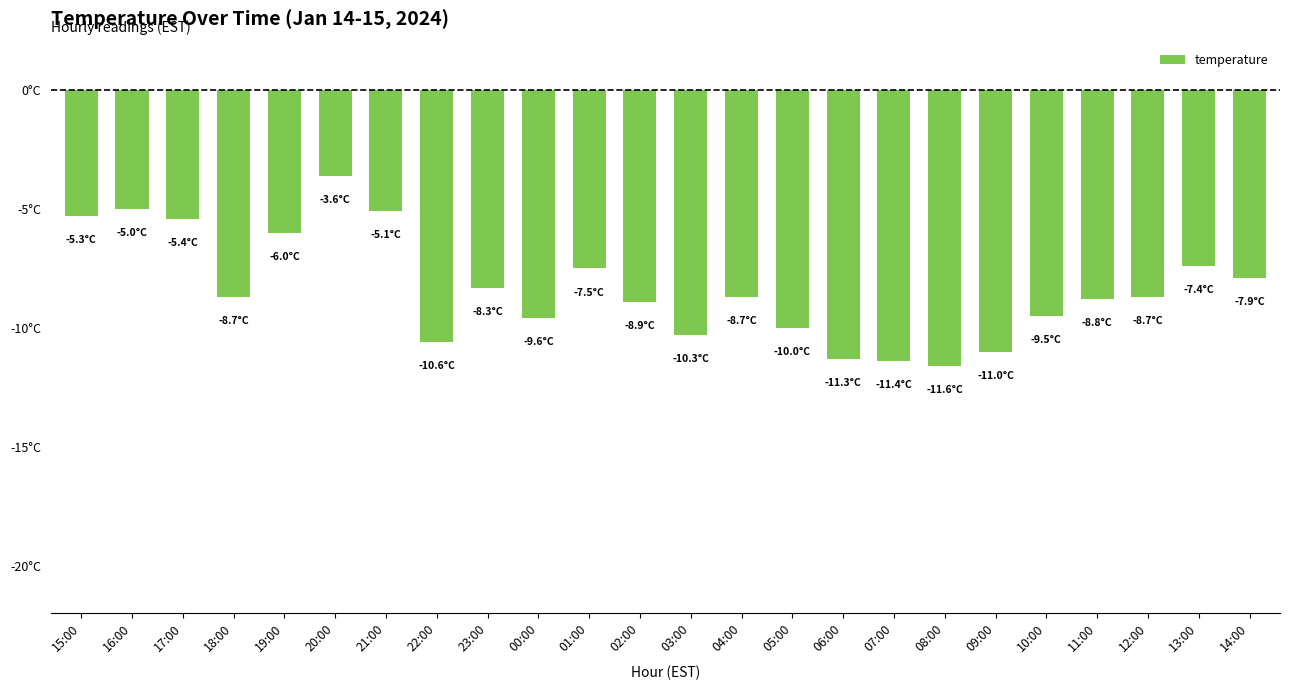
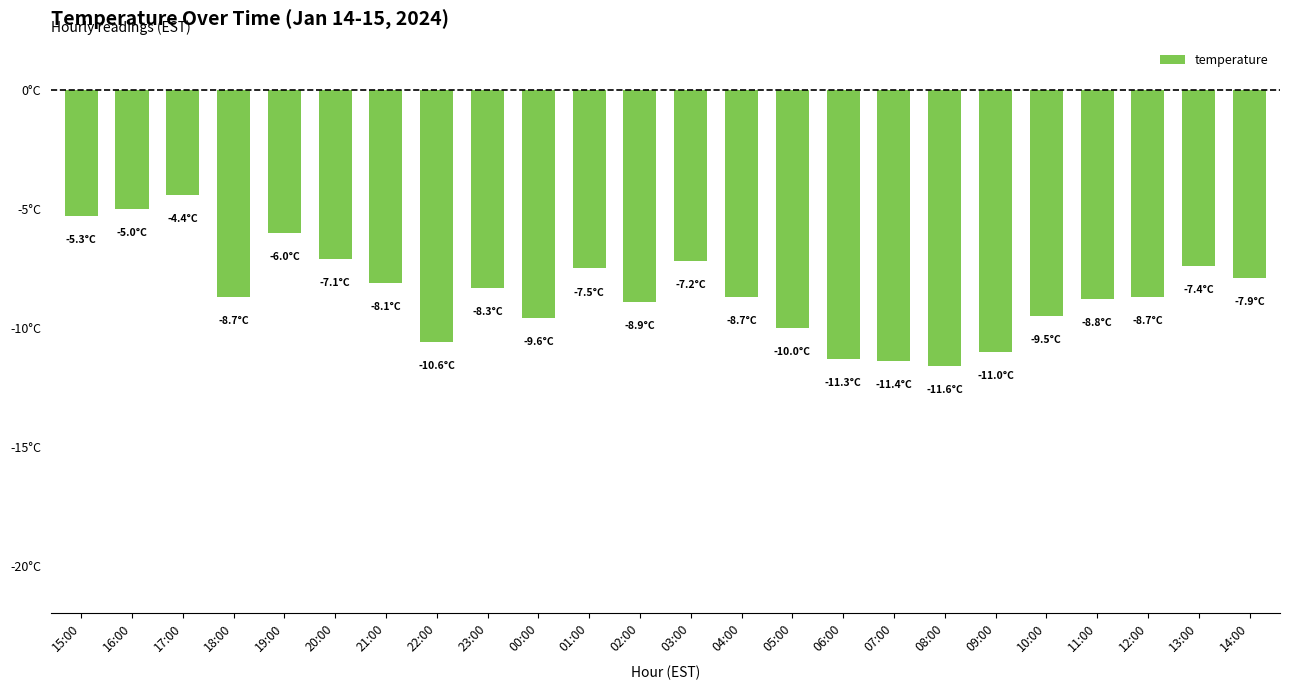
17:00: -5.4°C -> -4.4°C
20:00: -3.6°C -> -7.1°C
21:00: -5.1°C -> -8.1°C
03:00: -10.3°C -> -7.2°C
